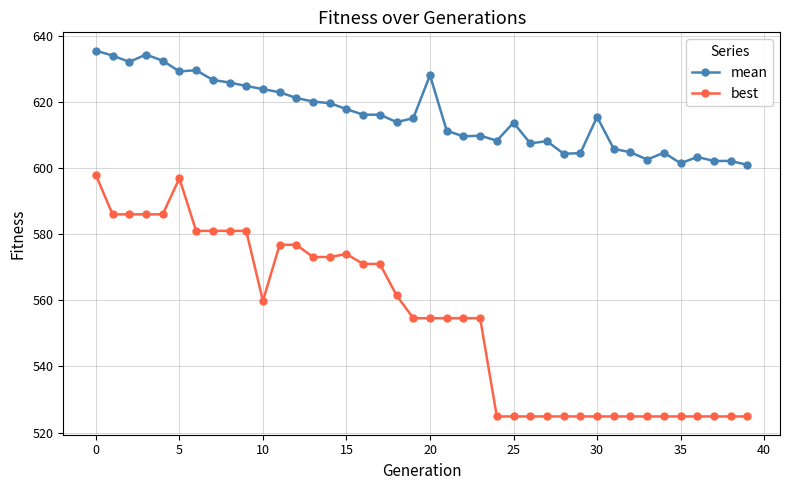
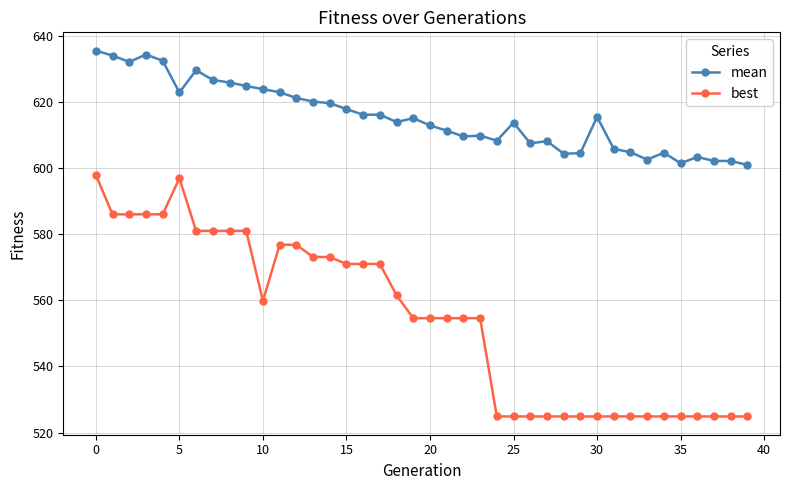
mean, 5: 629 -> 623
best, 15: 574 -> 571
mean, 20: 628 -> 613
